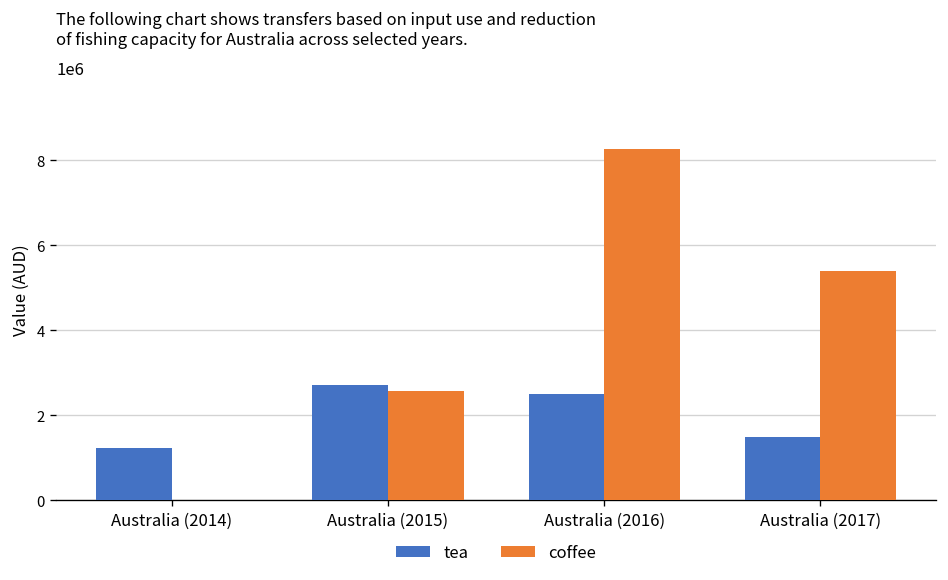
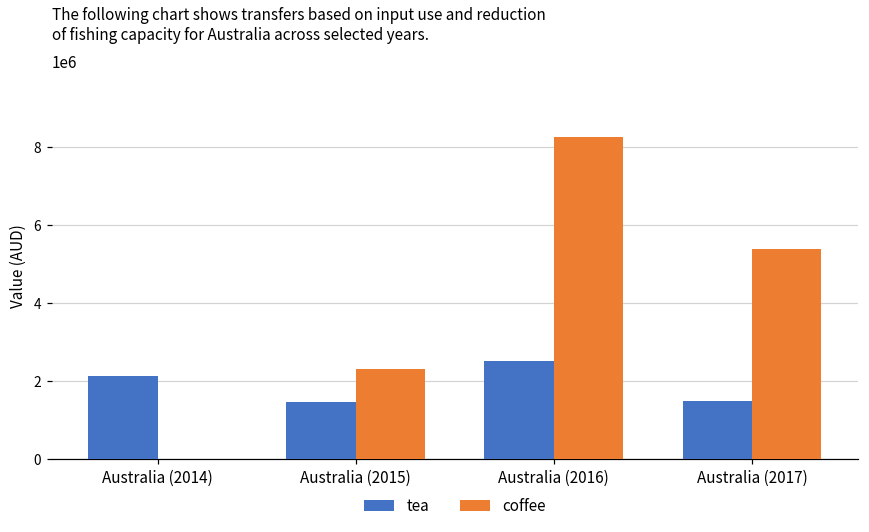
tea, Australia (2014): 1200000 -> 2100000
tea, Australia (2015): 2700000 -> 1500000
coffee, Australia (2015): 2600000 -> 2300000
